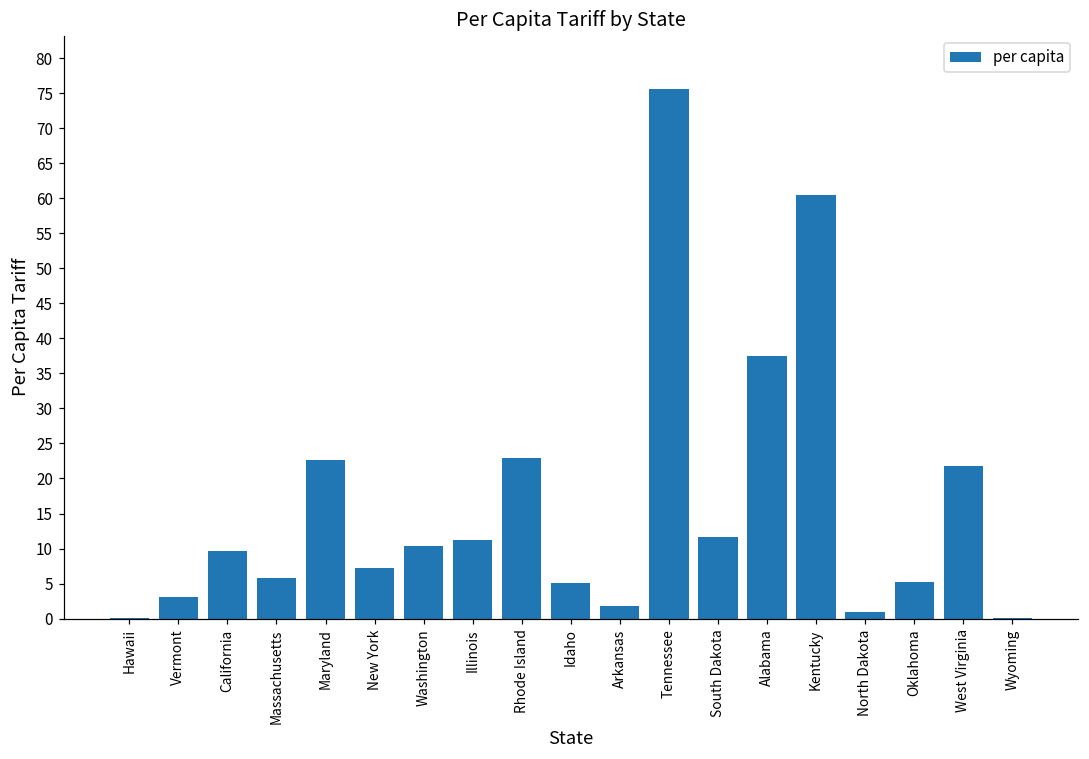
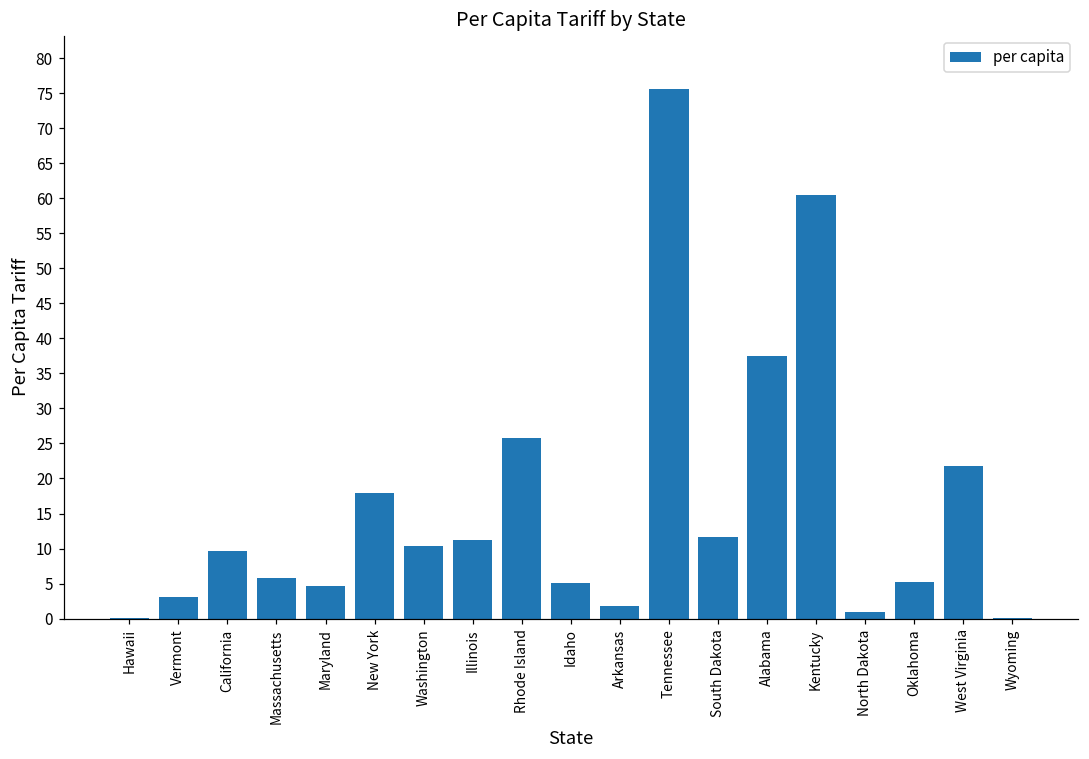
Maryland: 23 -> 5
New York: 7 -> 18
Rhode Island: 23 -> 26
